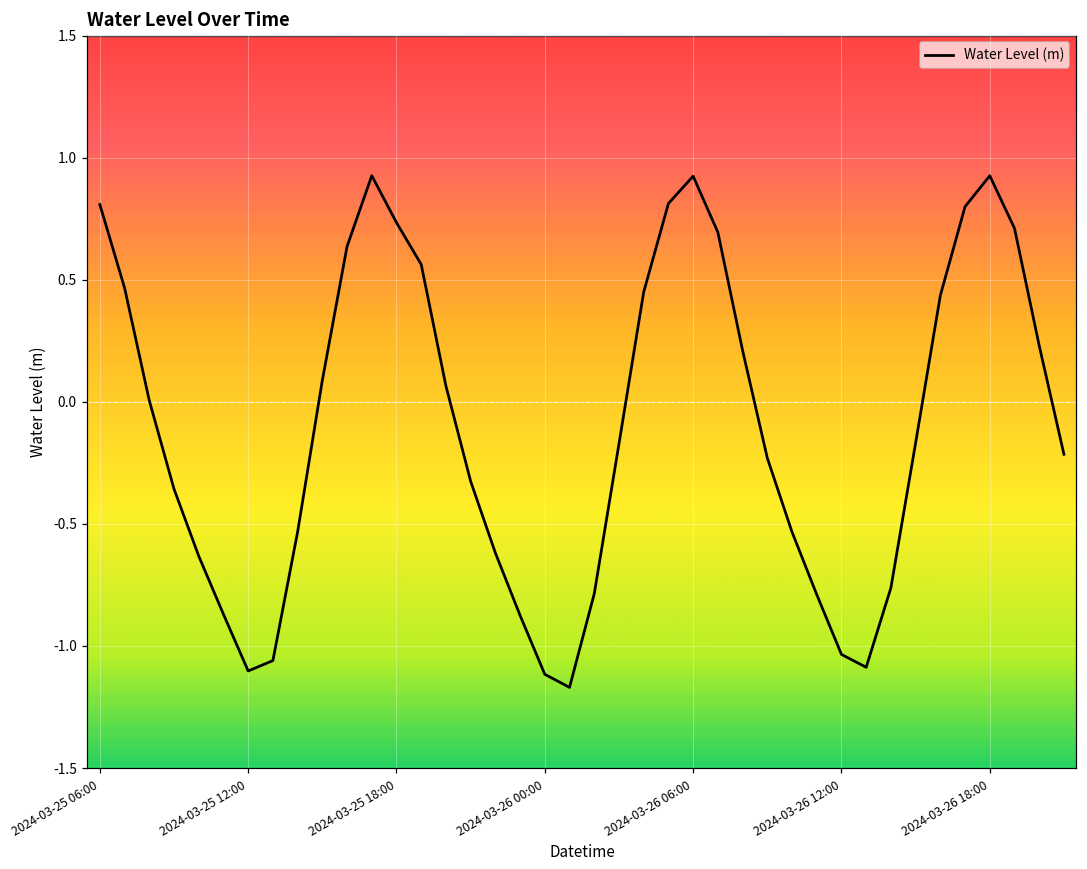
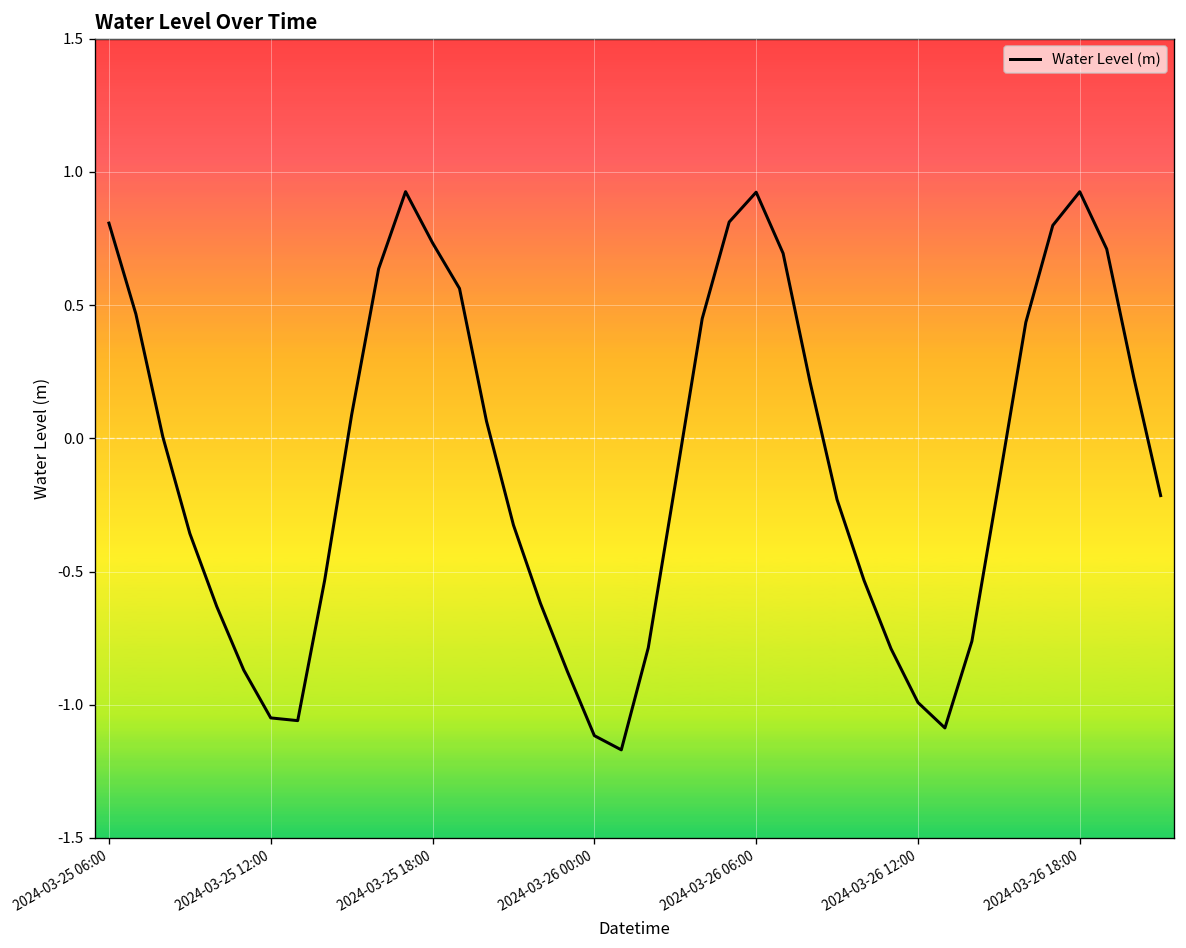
2024-03-25 12:00: -1.10 -> -1.05
2024-03-26 12:00: -1.03 -> -0.99
